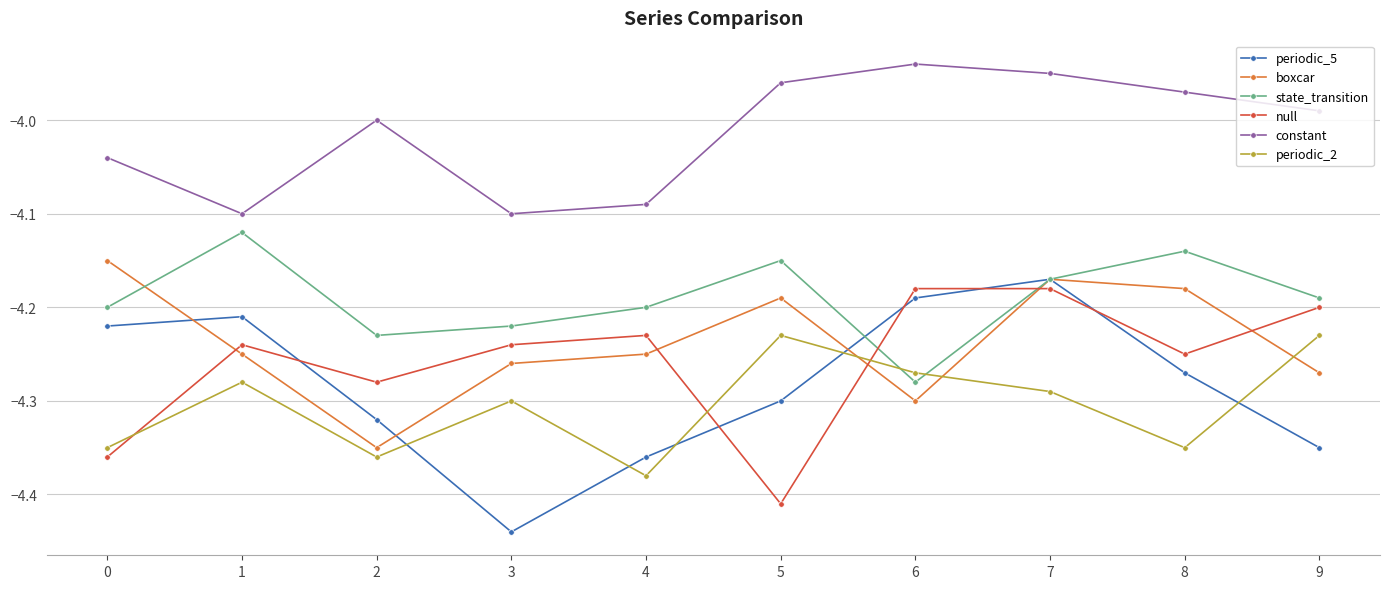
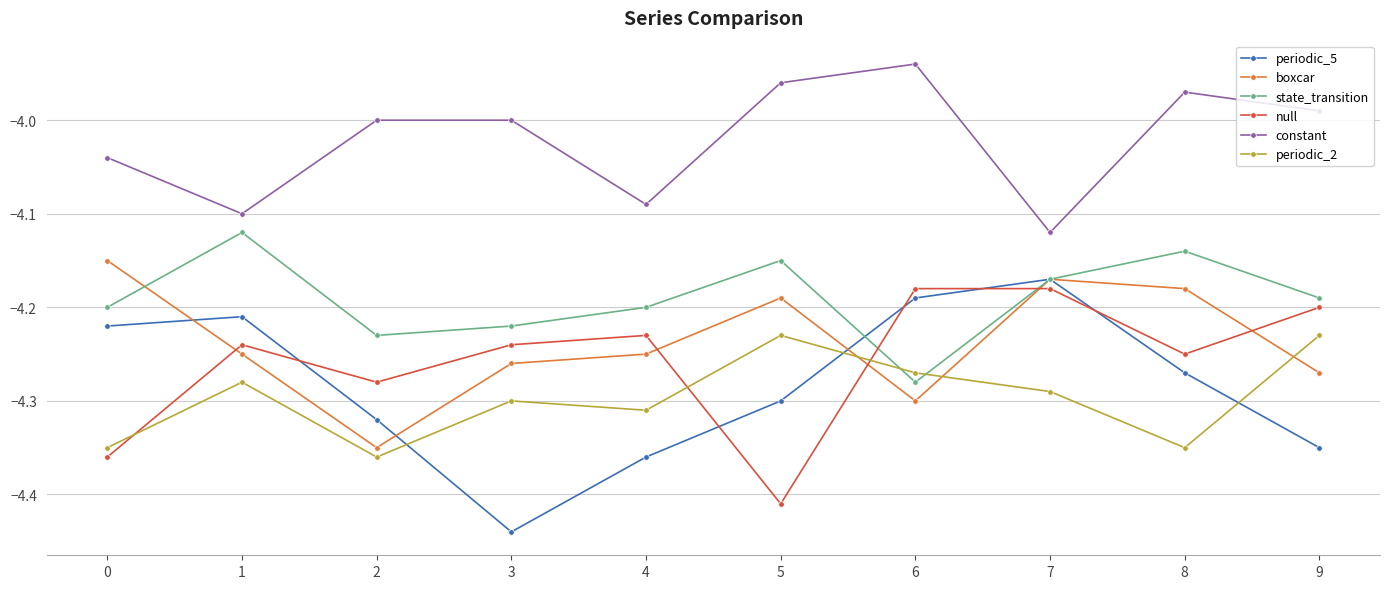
constant, 3: -4.1 -> -4.0
periodic_2, 4: -4.38 -> -4.31
constant, 7: -3.95 -> -4.12
